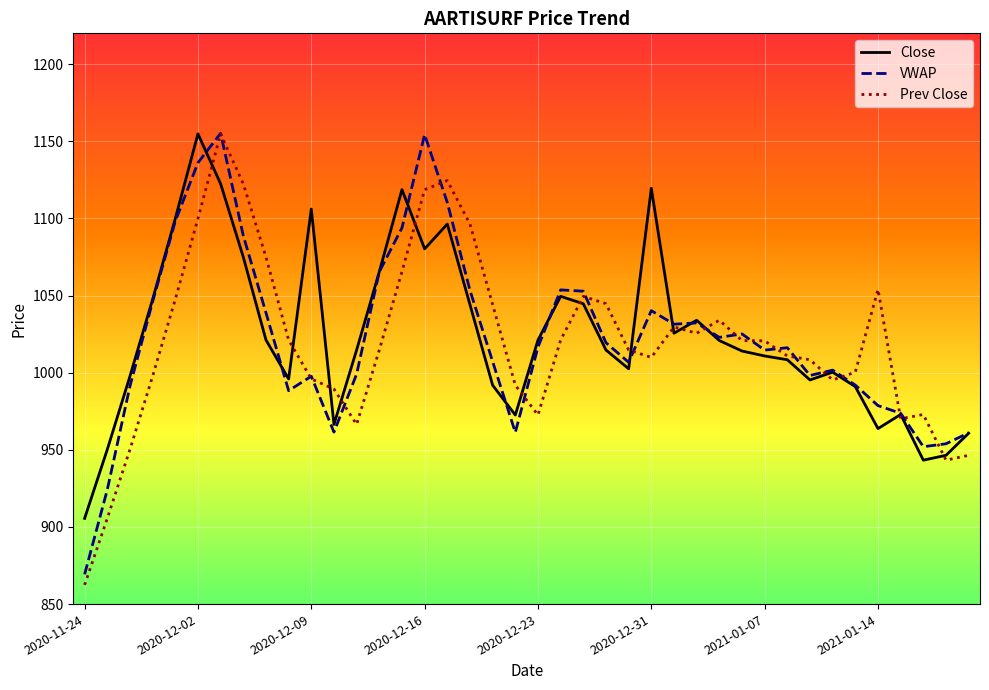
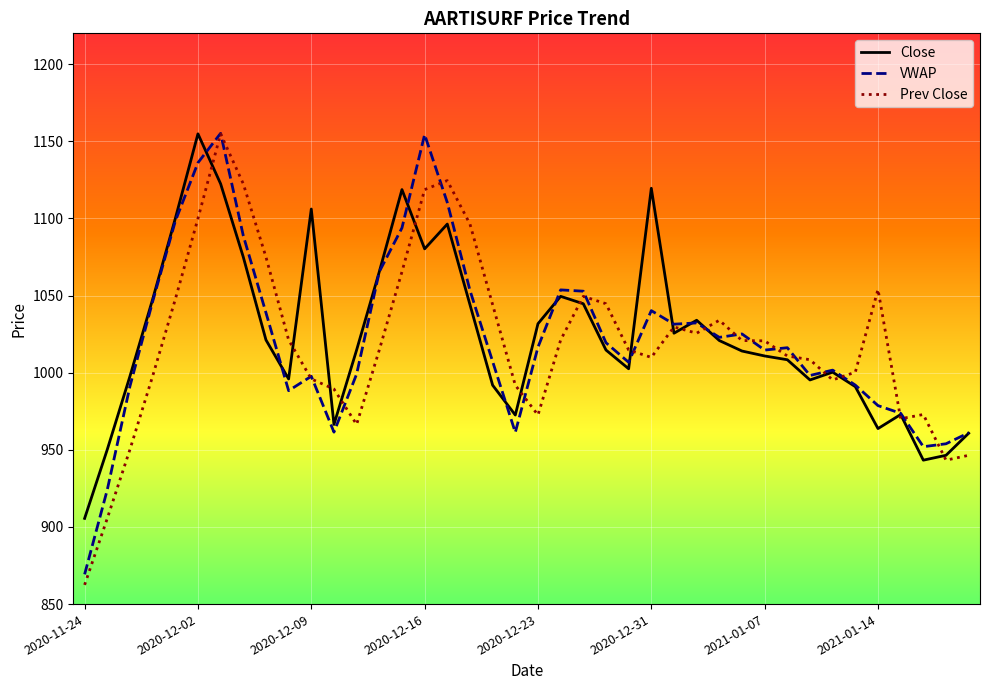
Close, 2020-12-23: 1021 -> 1032
